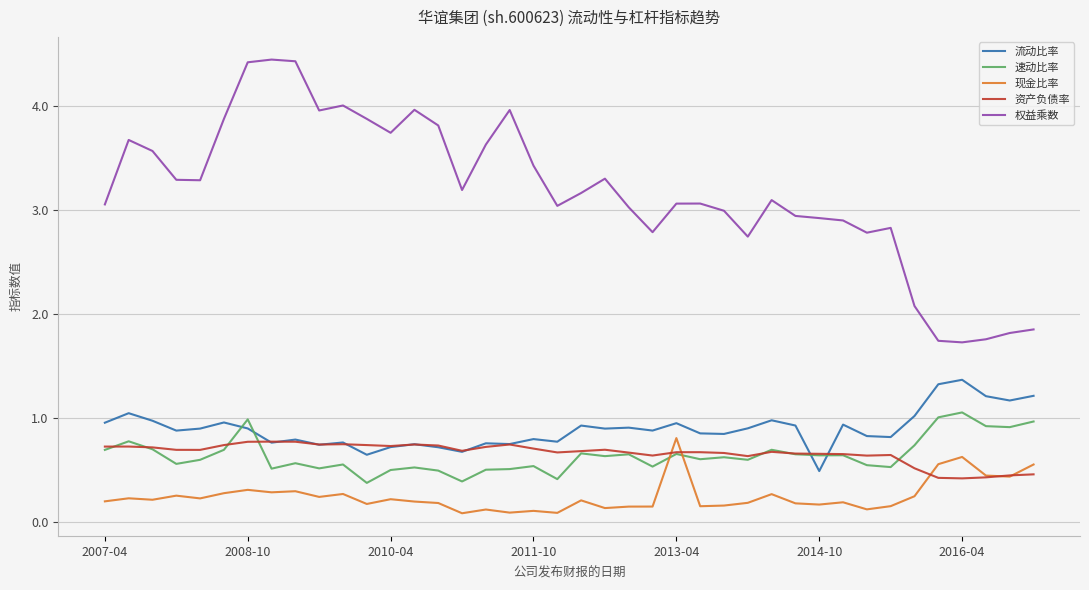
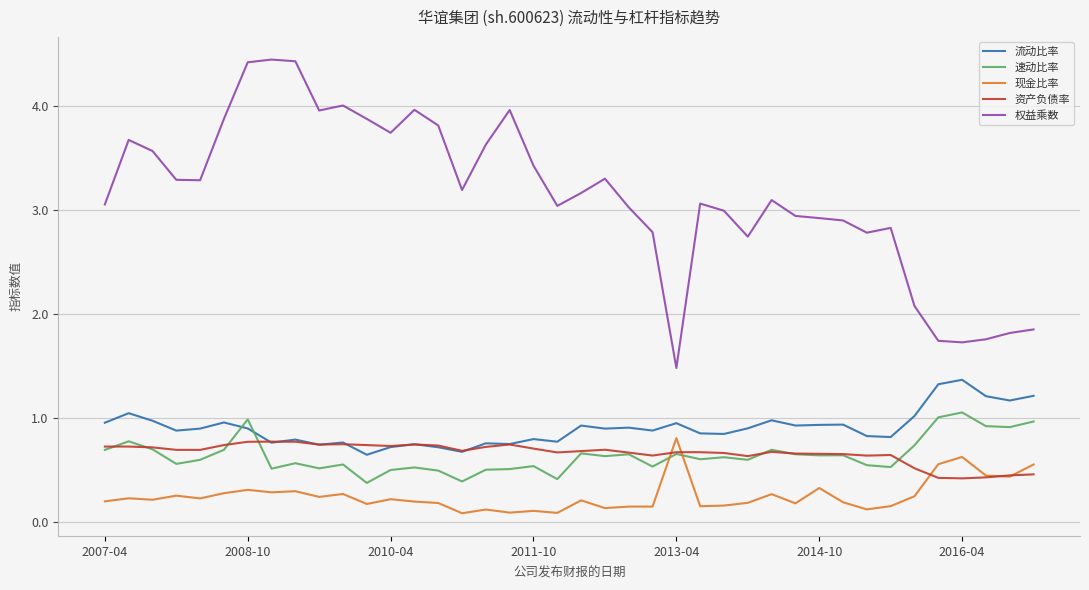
权益乘数, 2013-04: 3.06 -> 1.48
流动比率, 2014-10: 0.49 -> 0.94
现金比率, 2014-10: 0.17 -> 0.33
